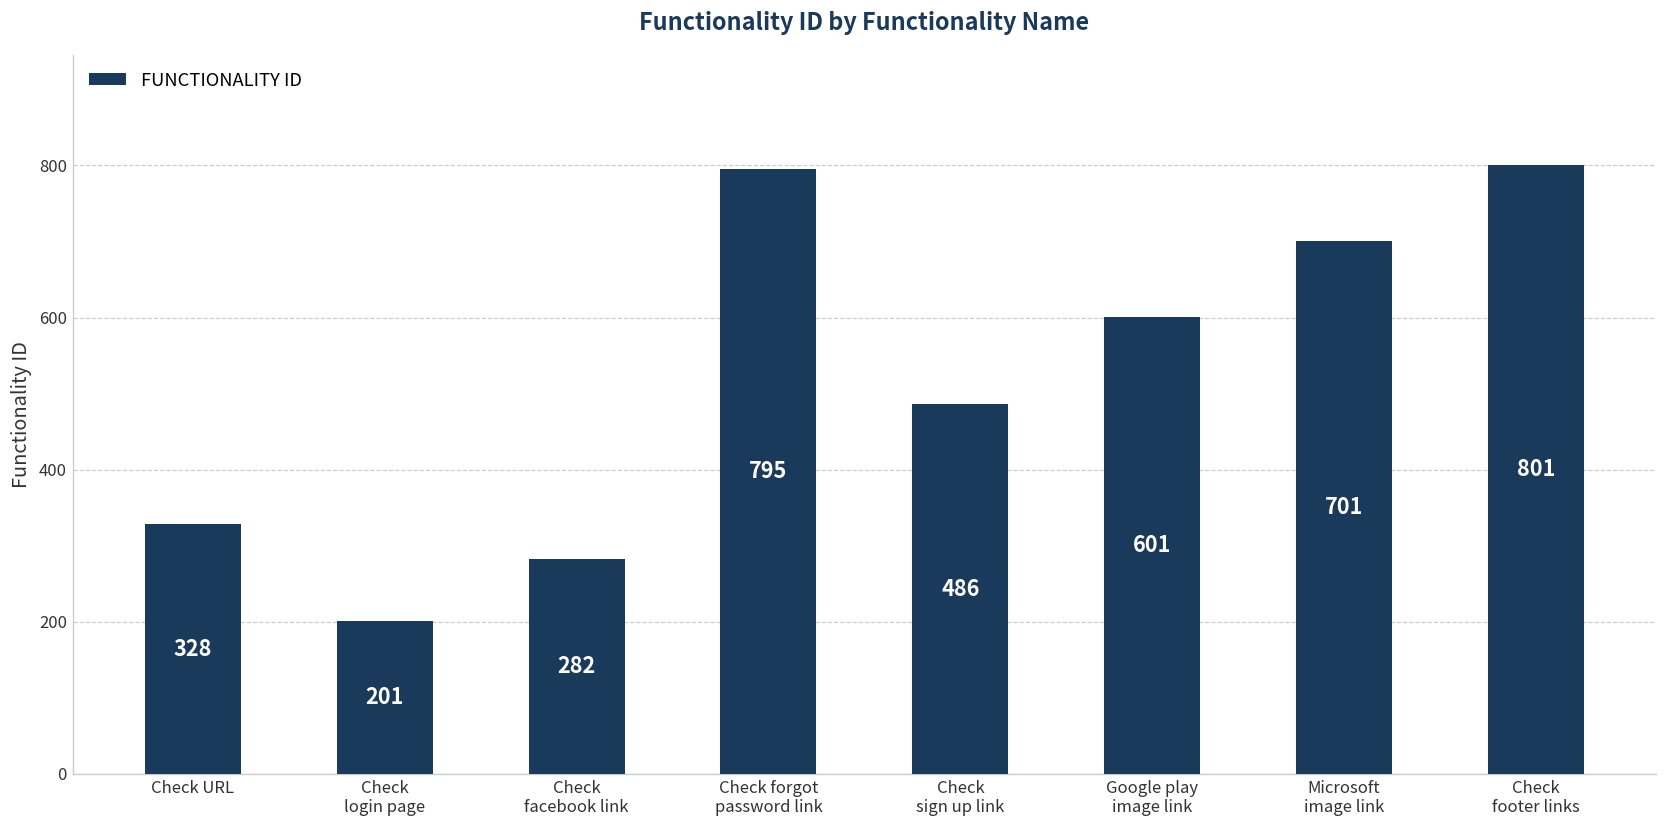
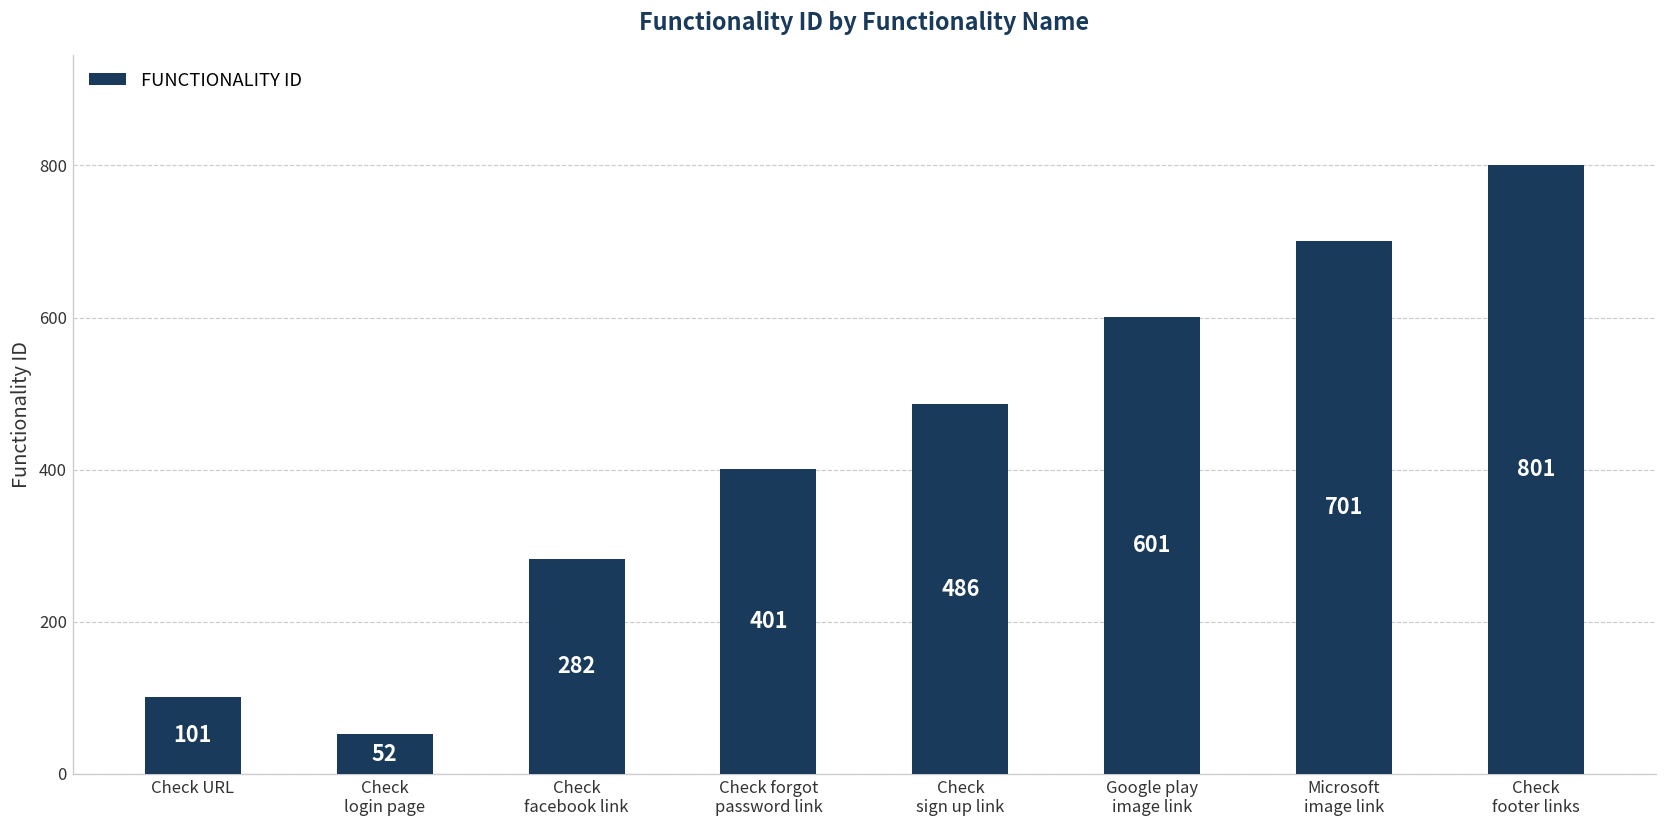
Check URL: 328 -> 101
Check login page: 201 -> 52
Check forgot password link: 795 -> 401
